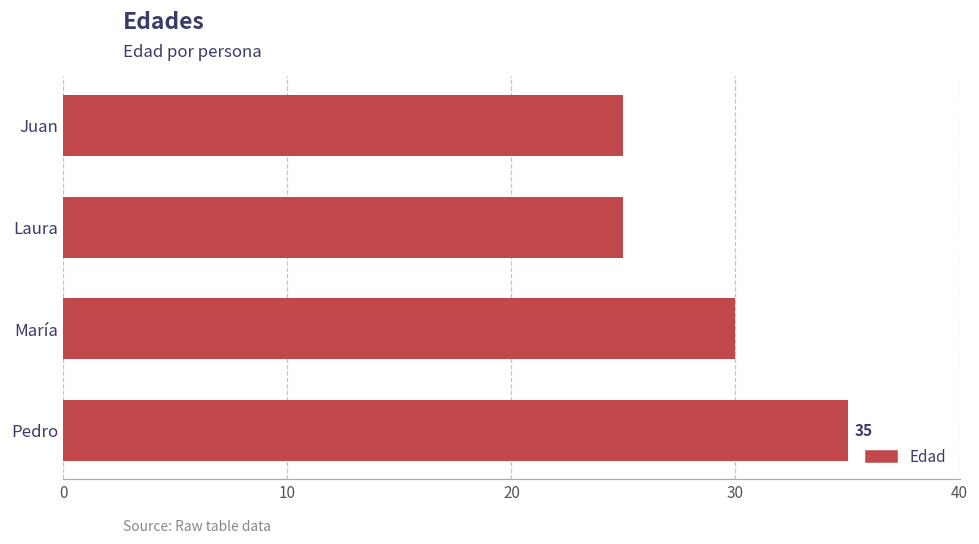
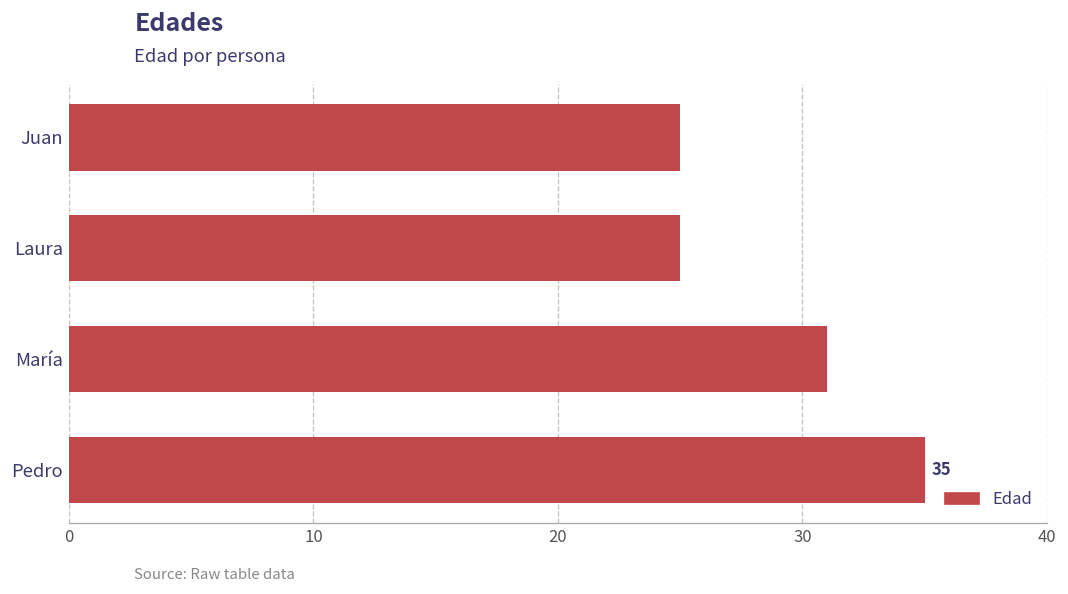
María: 30 -> 31
